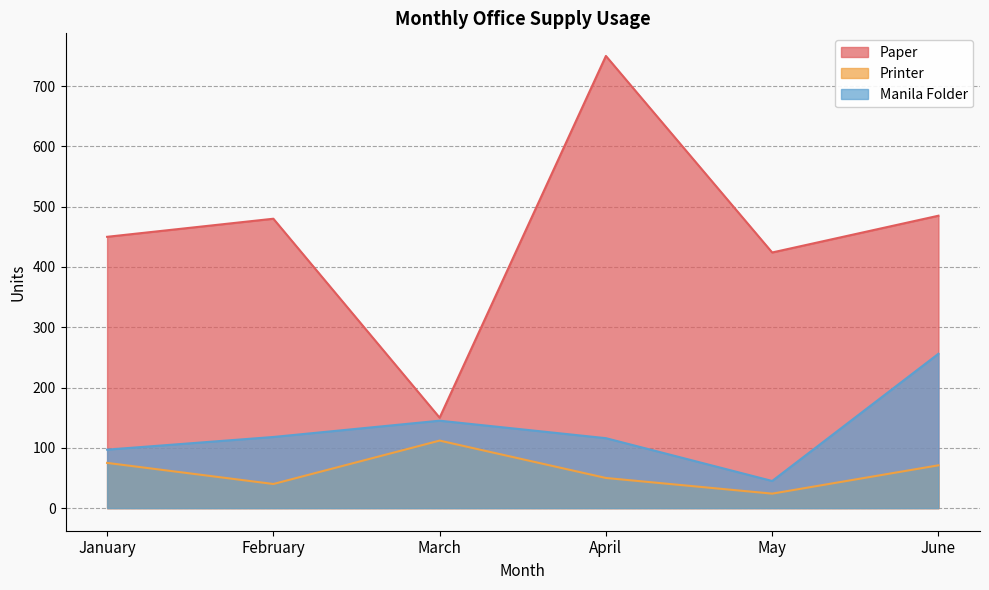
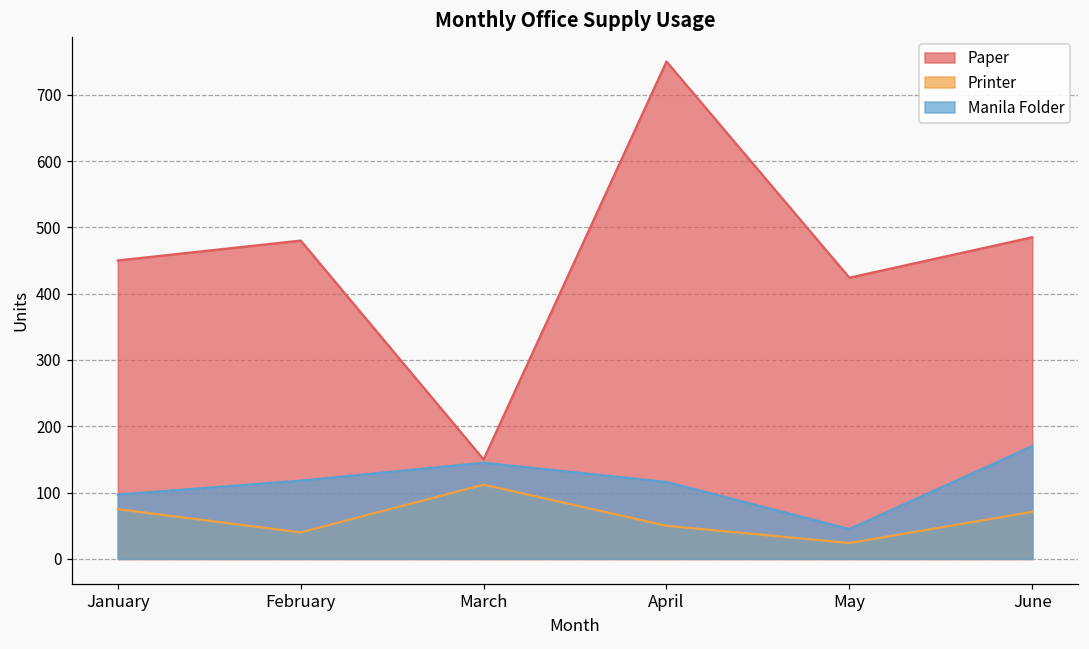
Manila Folder, June: 260 -> 170
